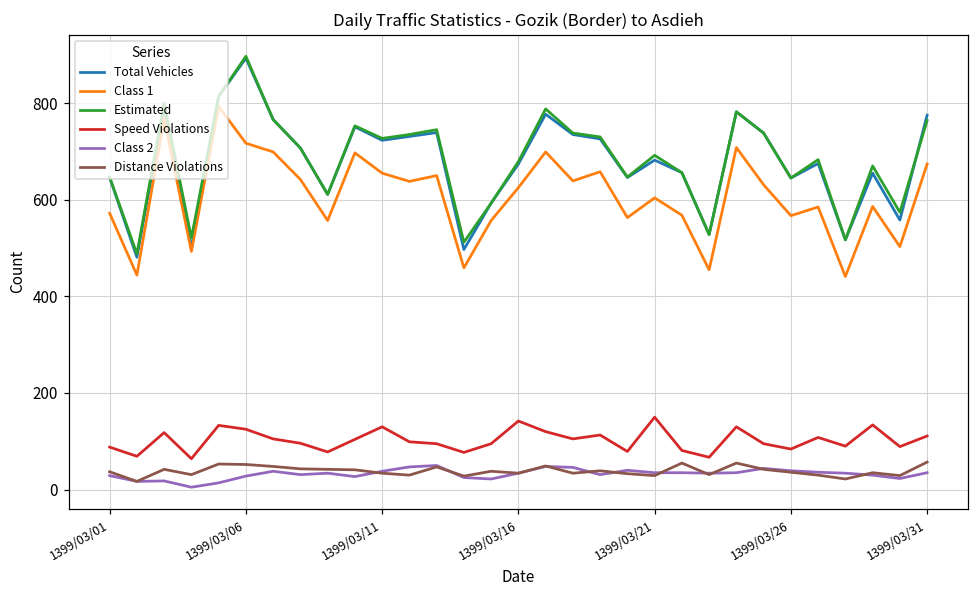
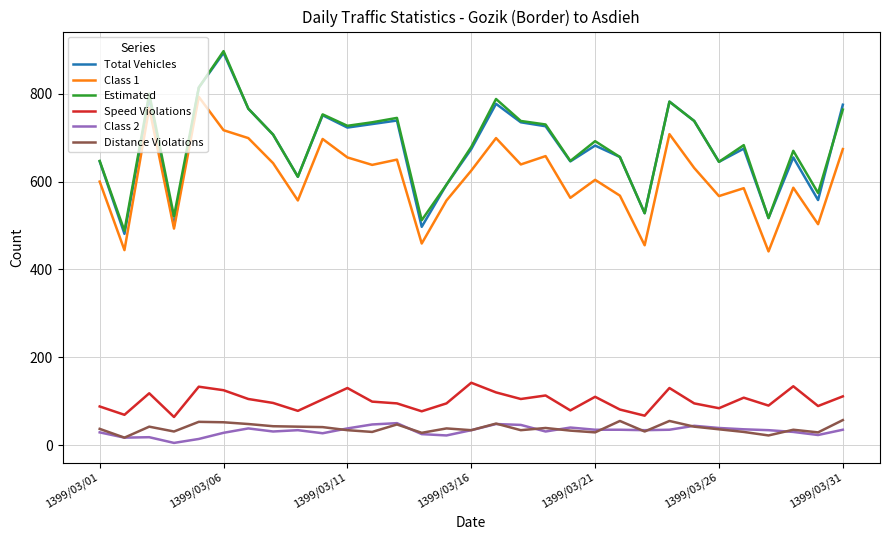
Class 1, 1399/03/01: 570 -> 600
Speed Violations, 1399/03/21: 150 -> 110
